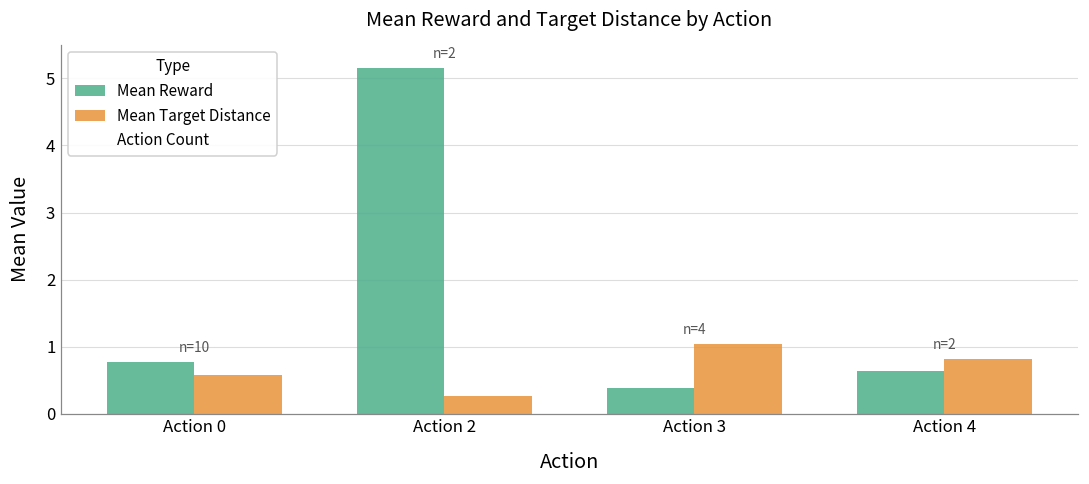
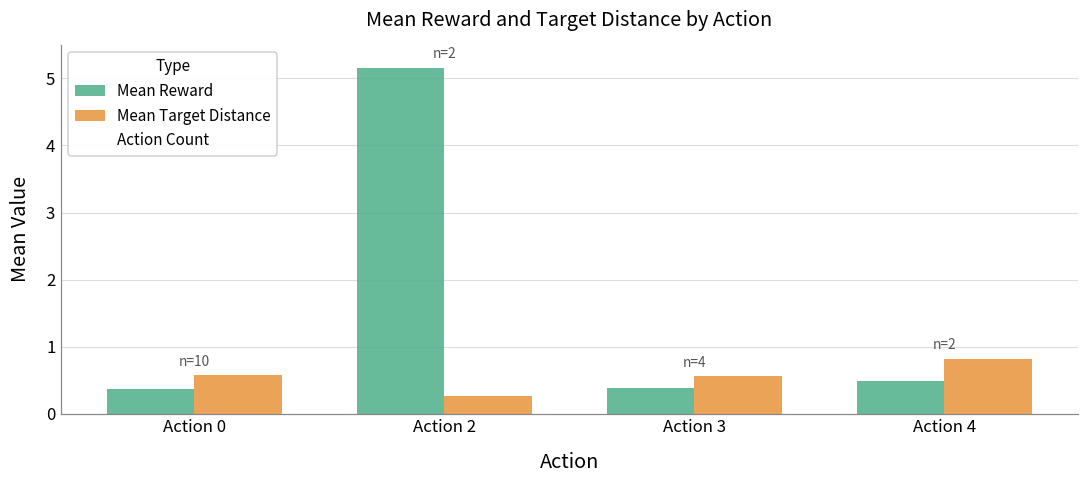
Mean Reward, Action 0: 0.8 -> 0.4
Mean Target Distance, Action 3: 1.0 -> 0.6
Mean Reward, Action 4: 0.6 -> 0.5
